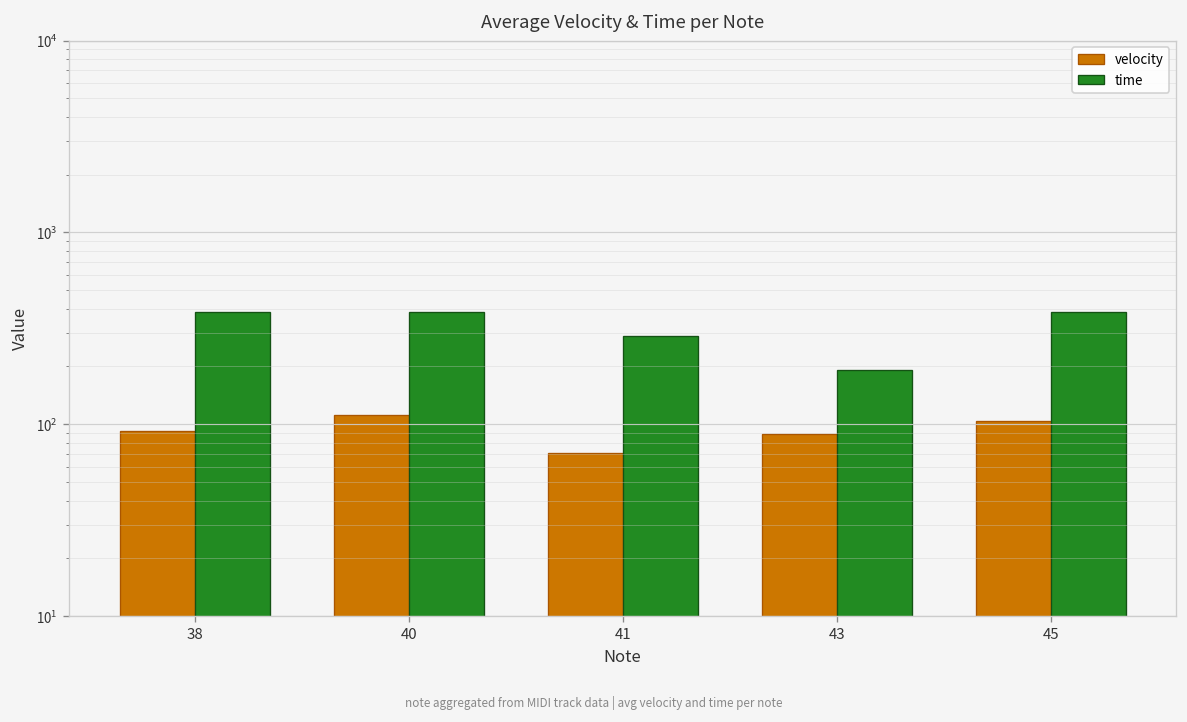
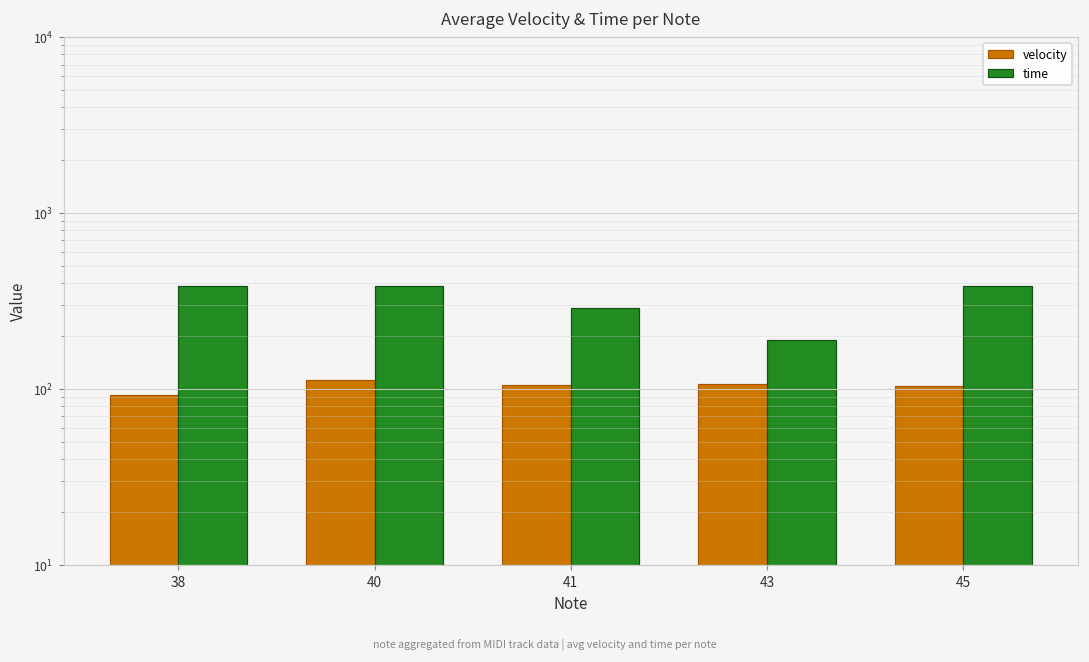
velocity, 41: 70 -> 110
velocity, 43: 90 -> 110
